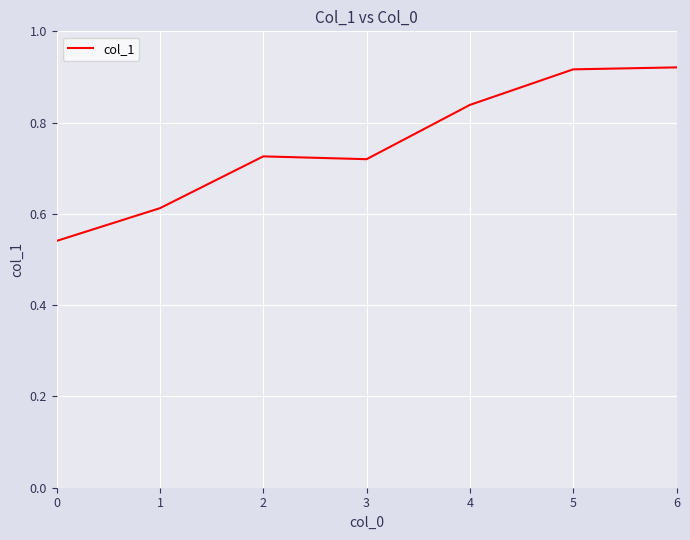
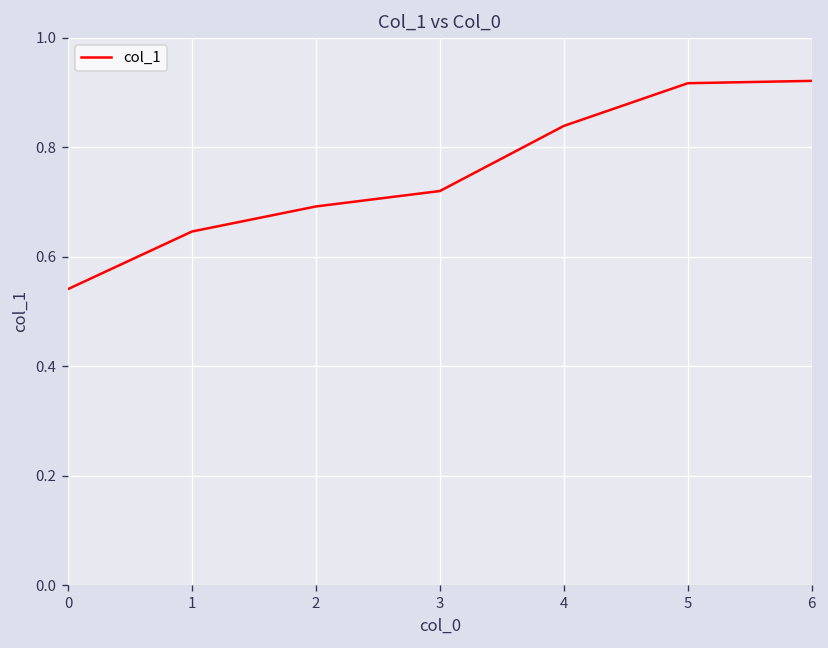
1: 0.61 -> 0.65
2: 0.73 -> 0.69
